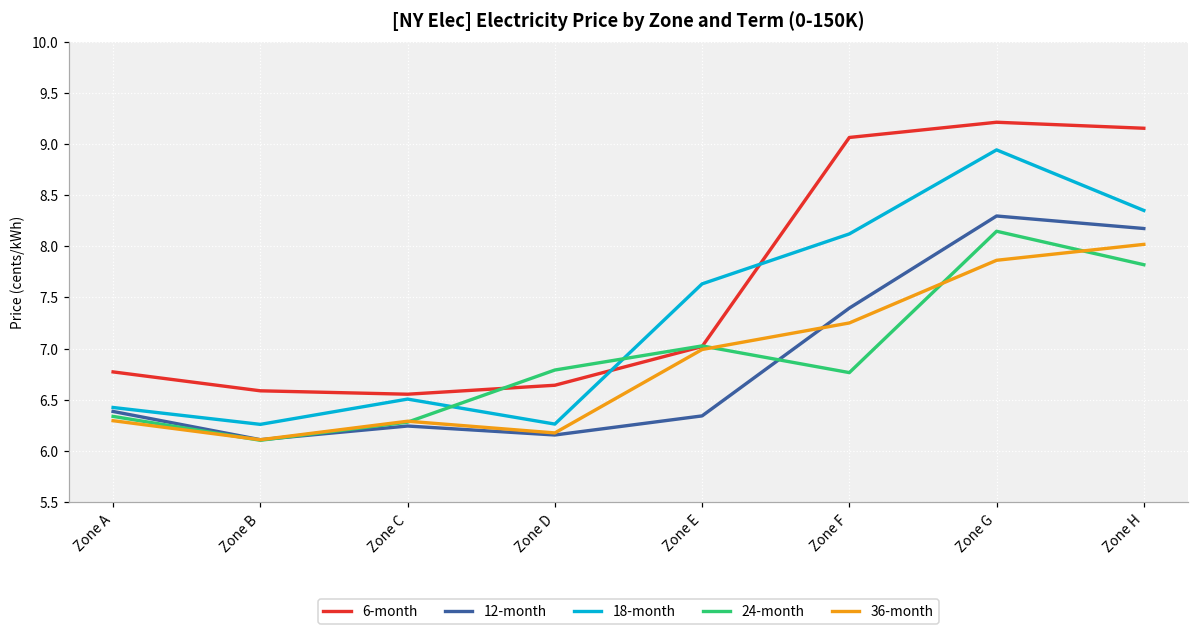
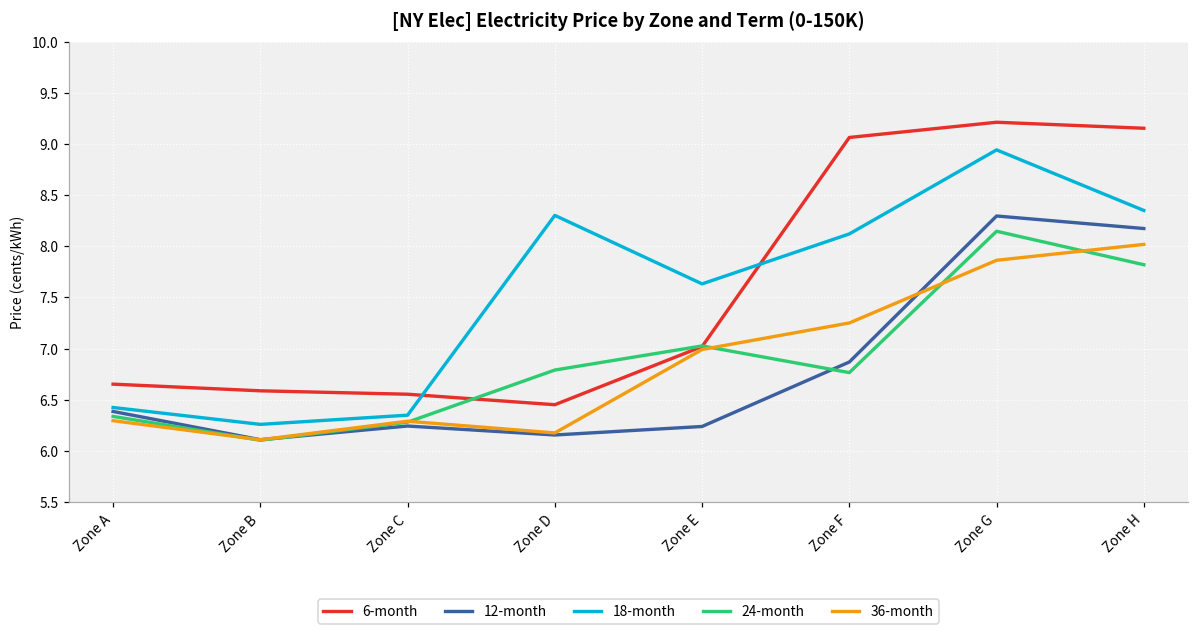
6-month, Zone A: 6.8 -> 6.7
18-month, Zone C: 6.5 -> 6.3
6-month, Zone D: 6.6 -> 6.5
18-month, Zone D: 6.3 -> 8.3
12-month, Zone E: 6.3 -> 6.2
12-month, Zone F: 7.4 -> 6.9
